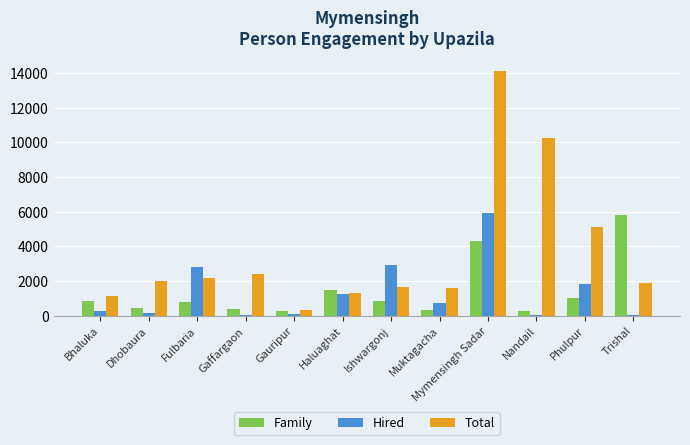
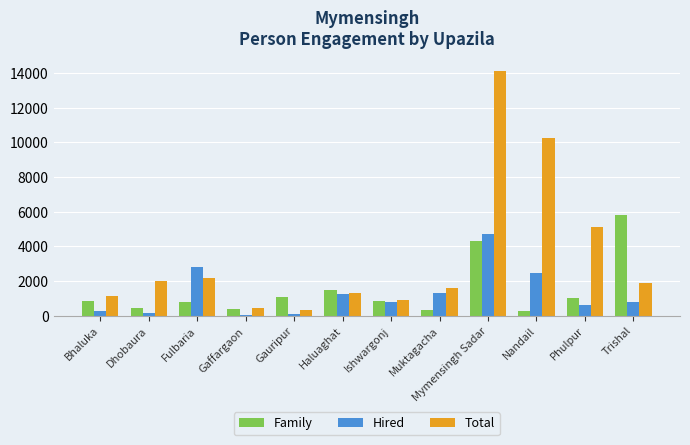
Total, Gaffargaon: 2400 -> 400
Family, Gauripur: 300 -> 1100
Hired, Ishwargonj: 2900 -> 800
Total, Ishwargonj: 1600 -> 900
Hired, Muktagacha: 700 -> 1300
Hired, Mymensingh Sadar: 5900 -> 4700
Hired, Nandail: 0 -> 2400
Hired, Phulpur: 1800 -> 600
Hired, Trishal: 0 -> 800
